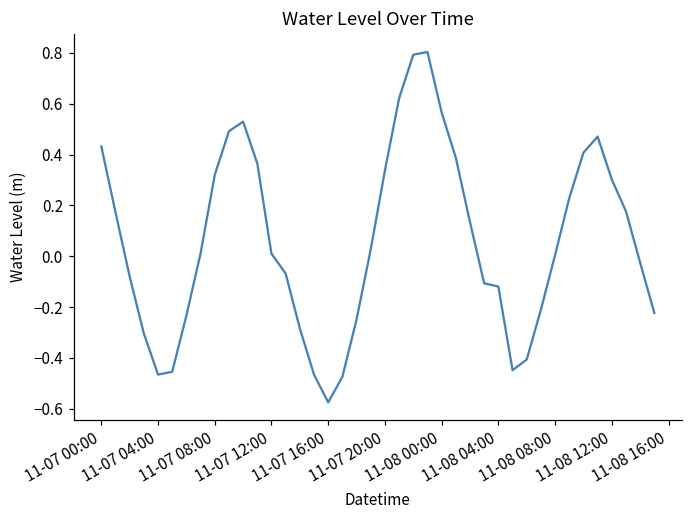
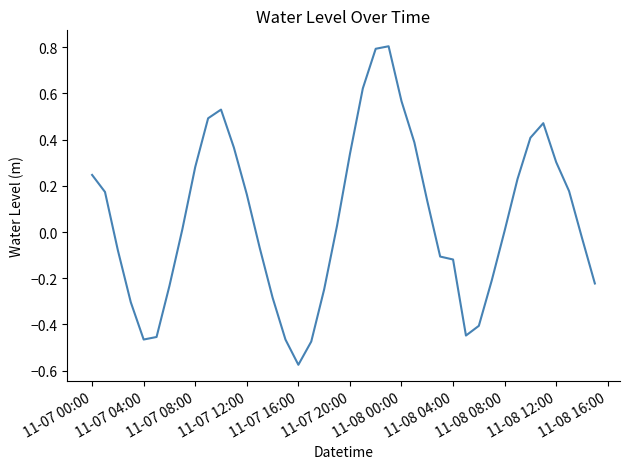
11-07 00:00: 0.43 -> 0.25
11-07 08:00: 0.32 -> 0.28
11-07 12:00: 0.01 -> 0.16
